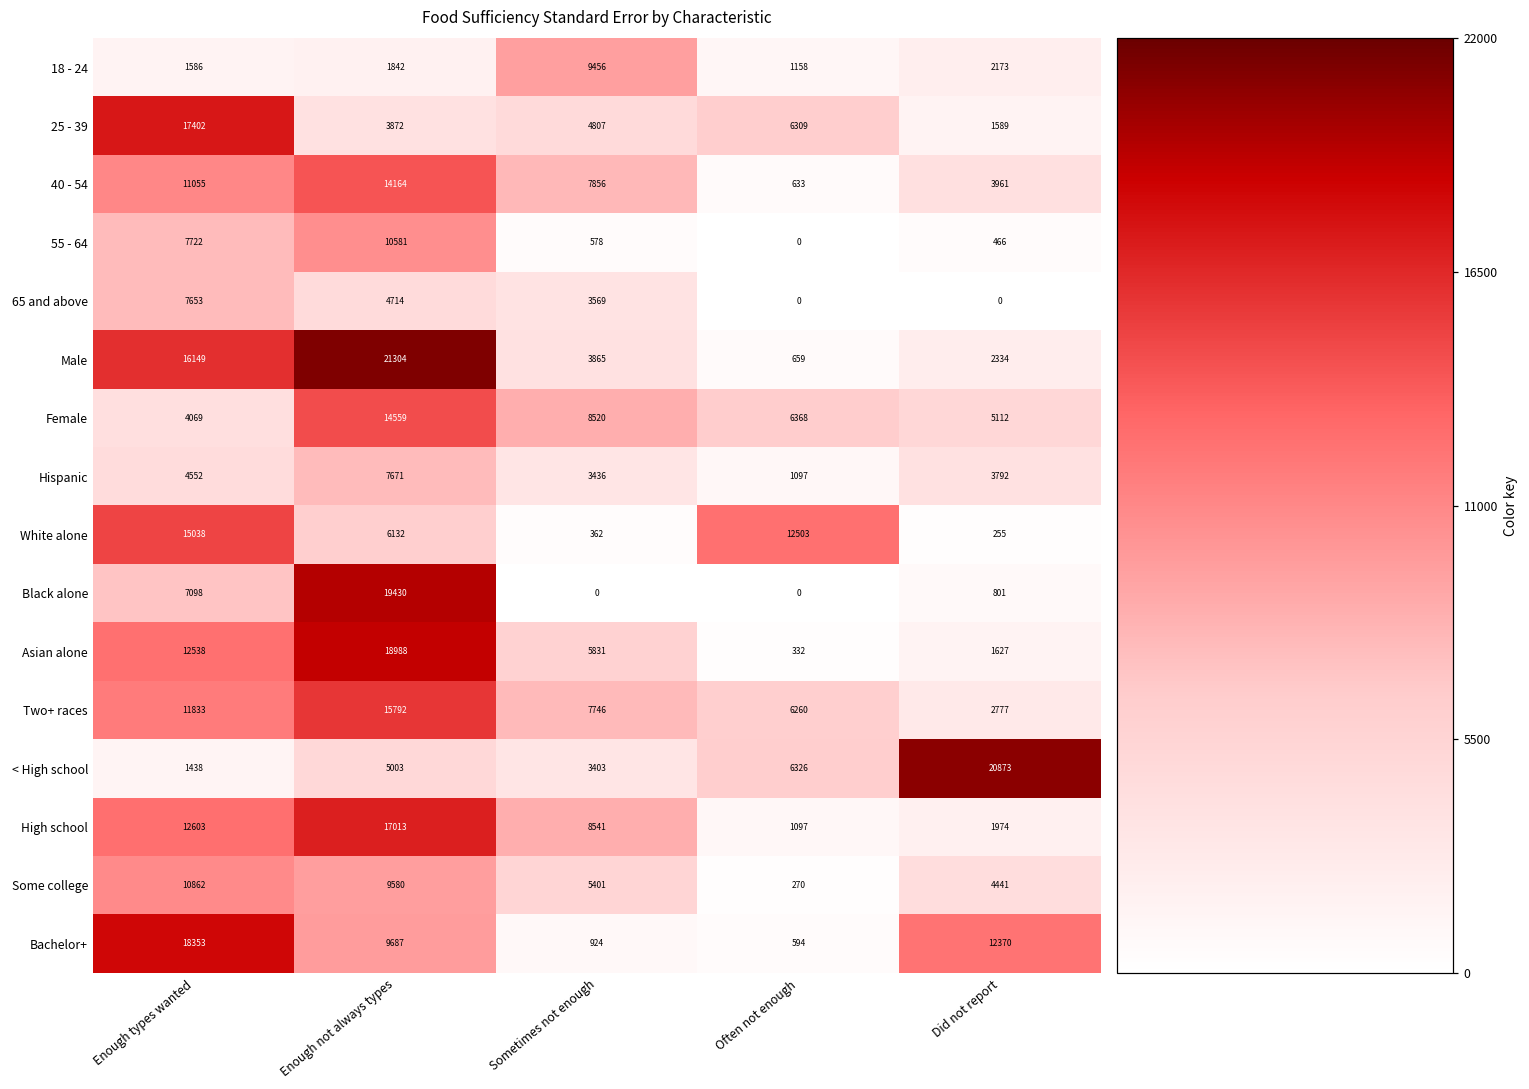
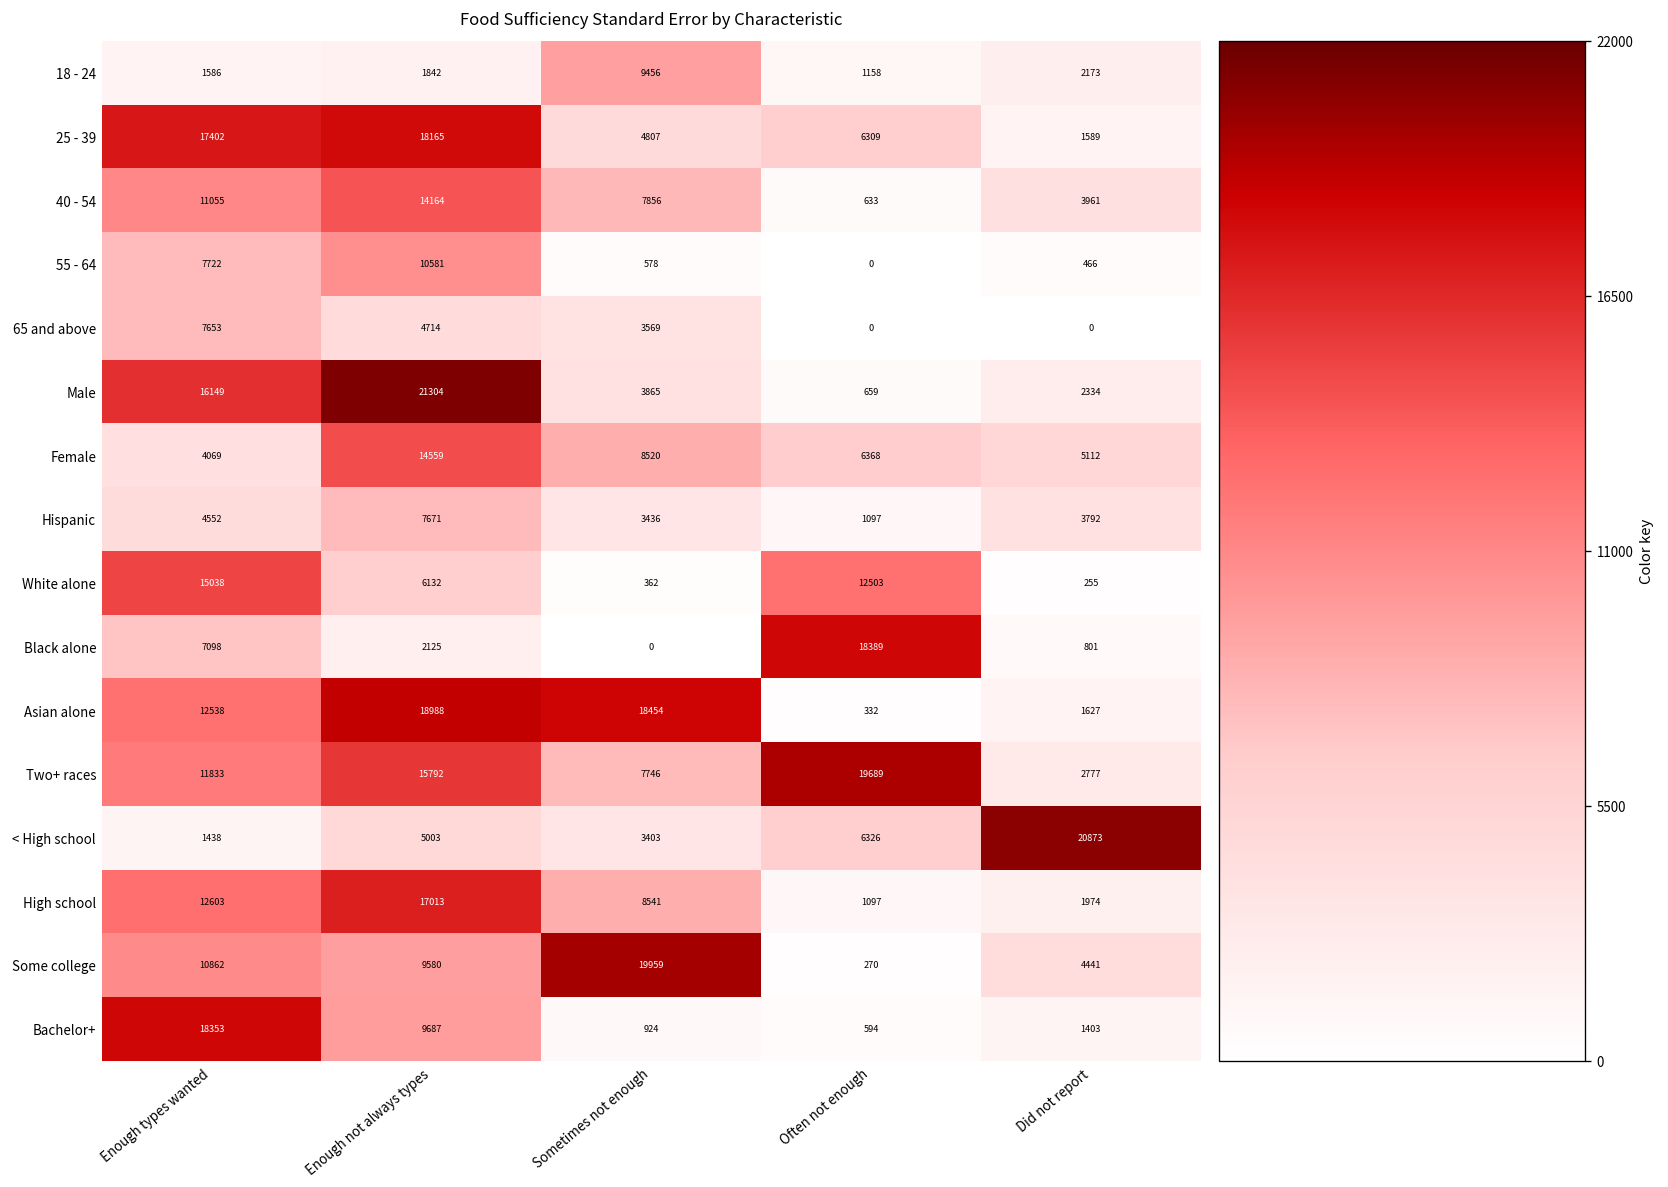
25 - 39, Enough not always types: 3872 -> 18165
Black alone, Enough not always types: 19430 -> 2125
Black alone, Often not enough: 0 -> 18389
Asian alone, Sometimes not enough: 5831 -> 18454
Two+ races, Often not enough: 6260 -> 19689
Some college, Sometimes not enough: 5401 -> 19959
Bachelor+, Did not report: 12370 -> 1403
